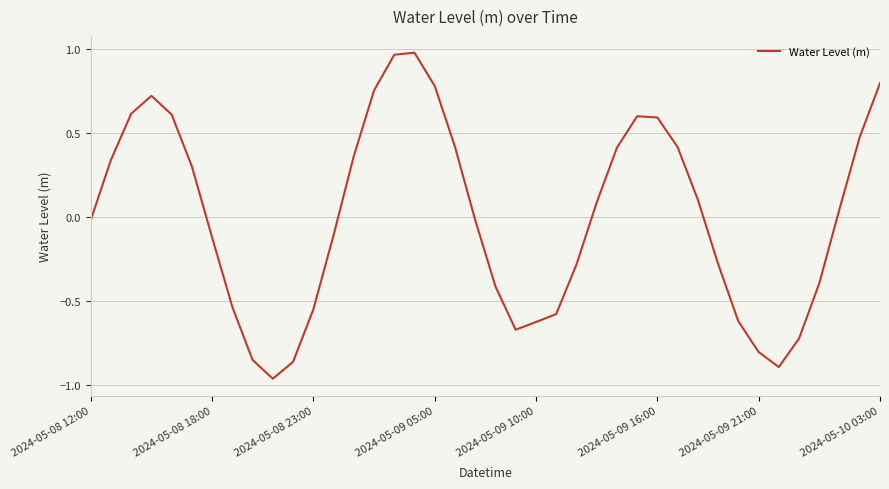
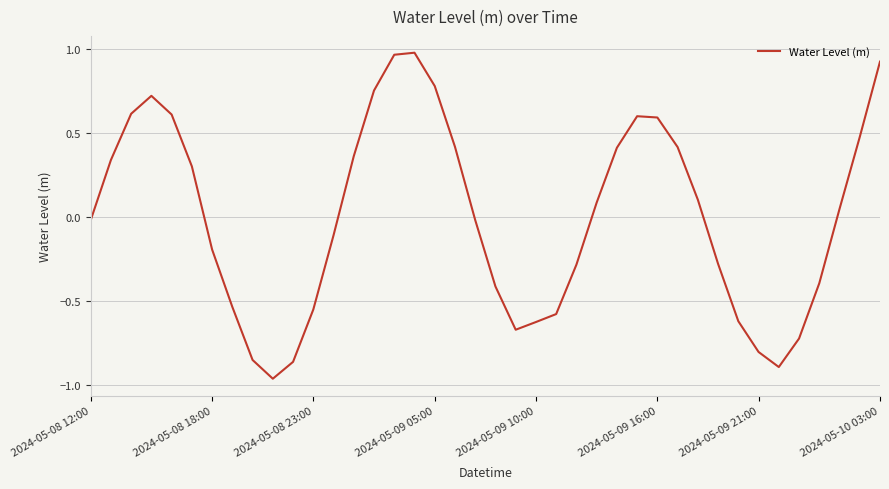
2024-05-08 18:00: -0.12 -> -0.19
2024-05-10 03:00: 0.80 -> 0.92
